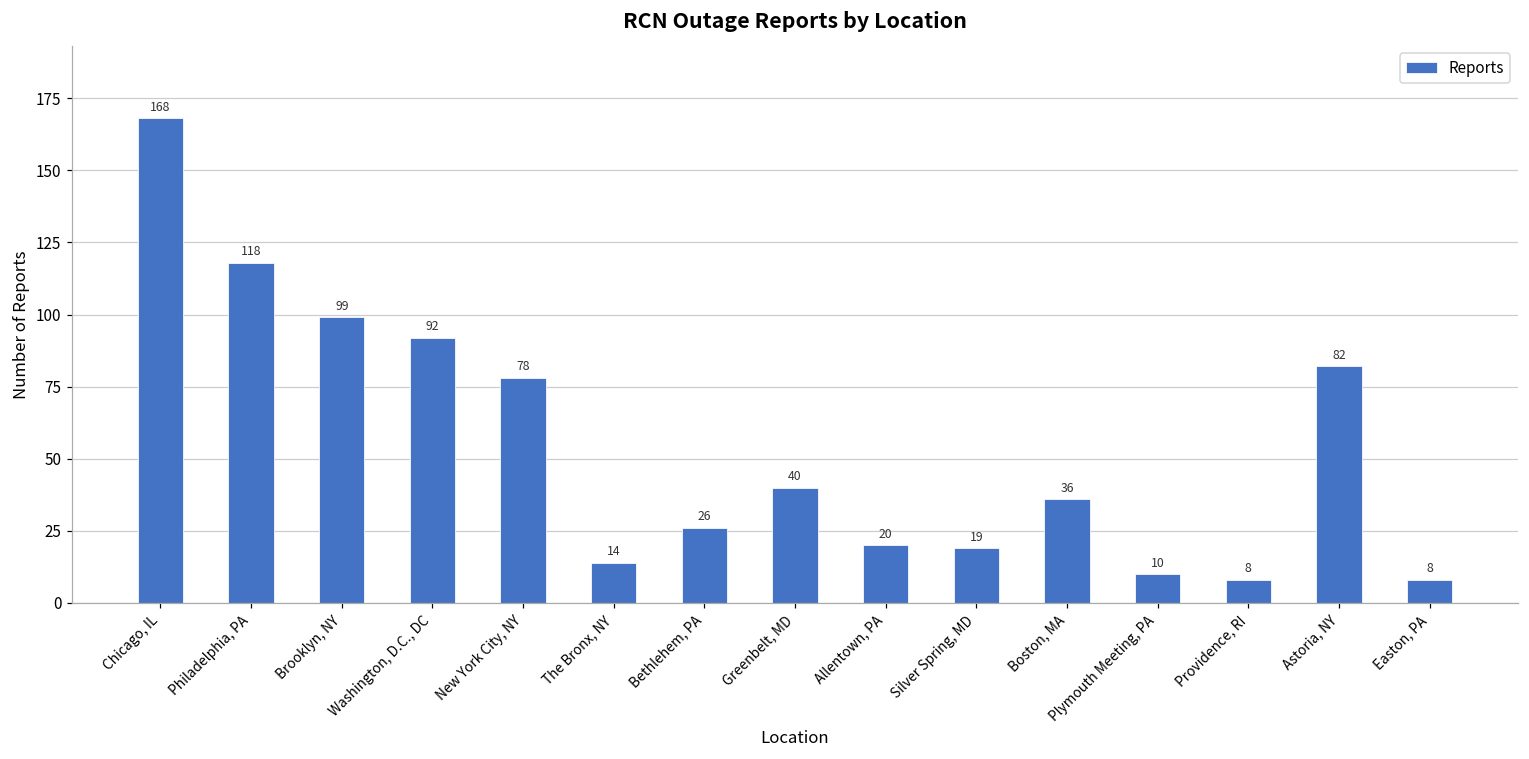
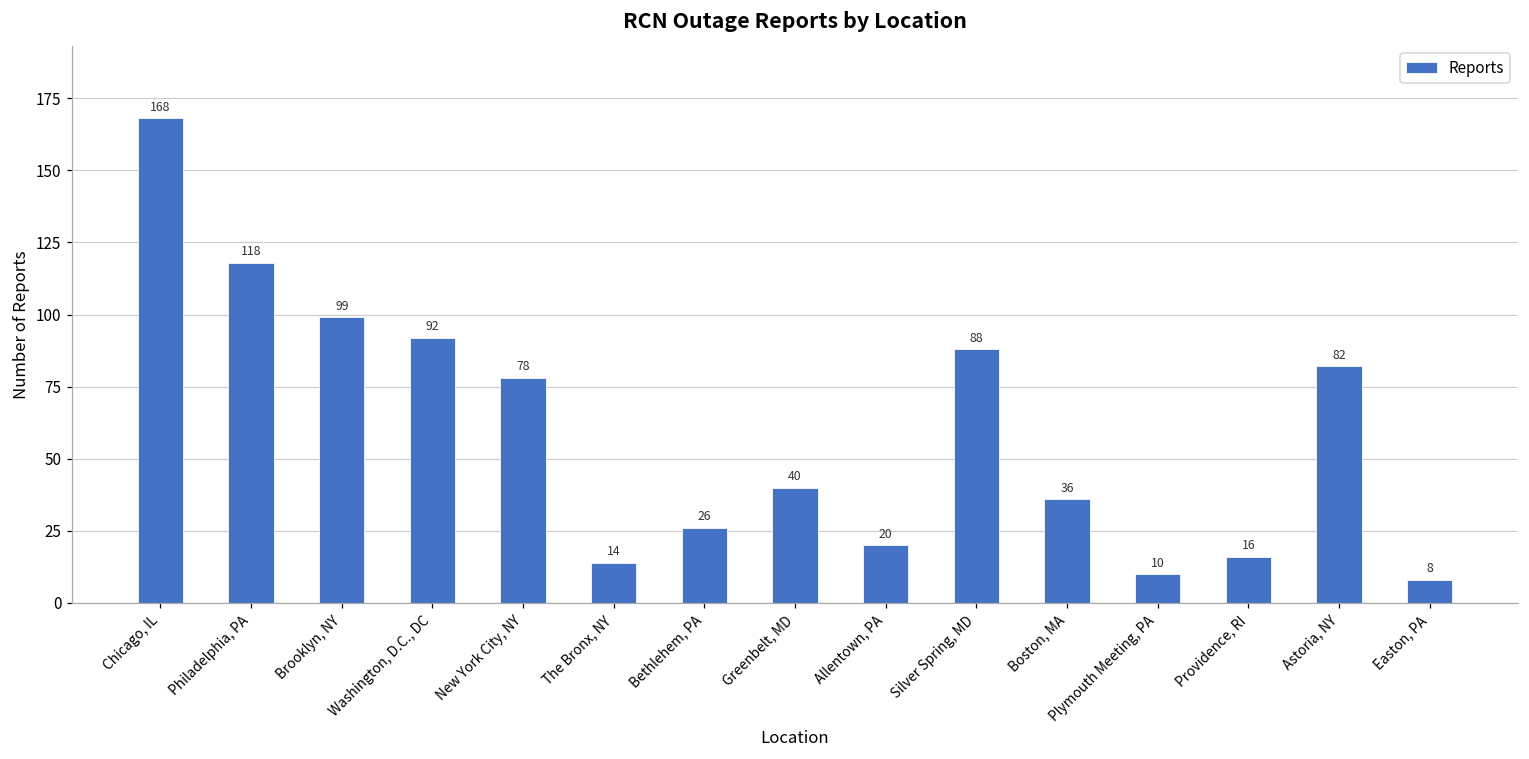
Silver Spring, MD: 19 -> 88
Providence, RI: 8 -> 16
